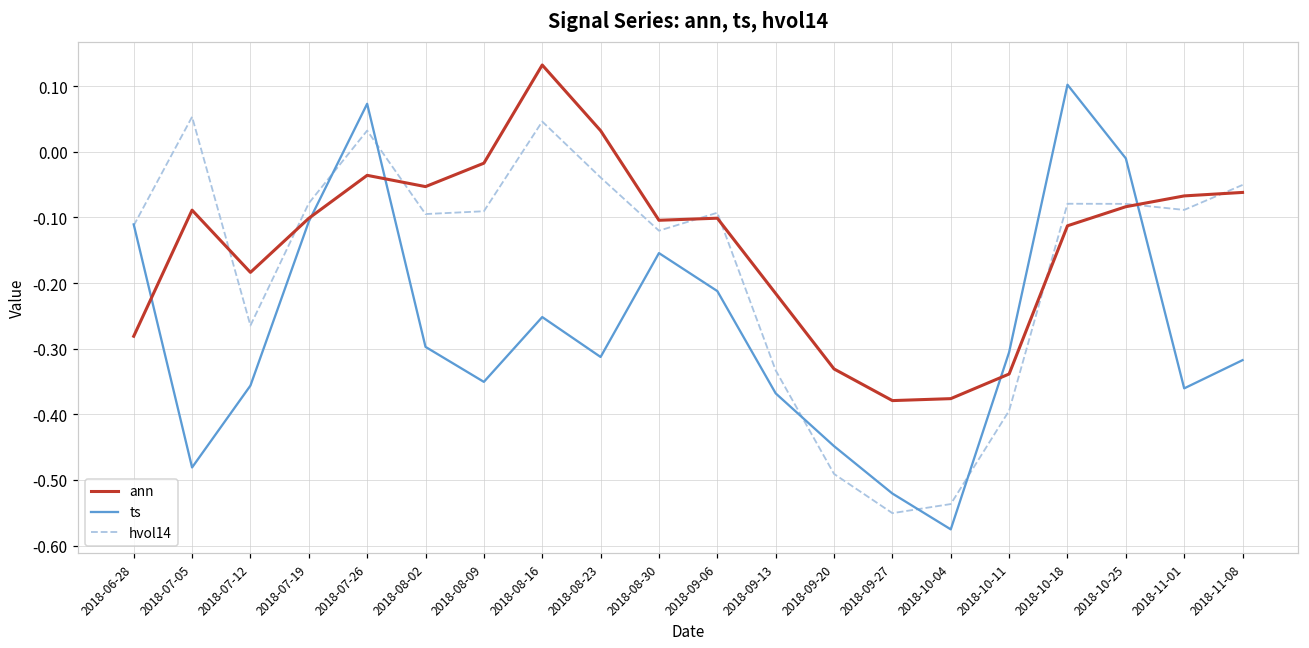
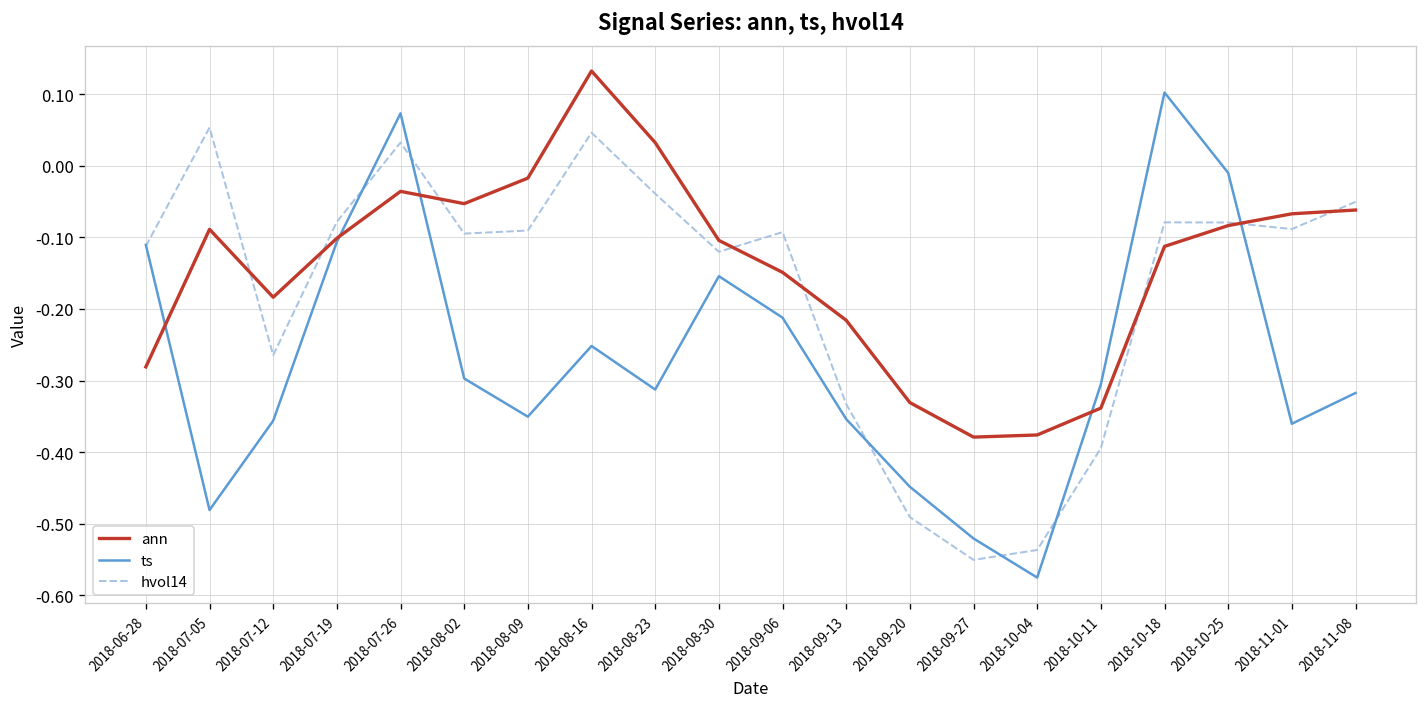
ann, 2018-09-06: -0.10 -> -0.15
ts, 2018-09-13: -0.37 -> -0.35
